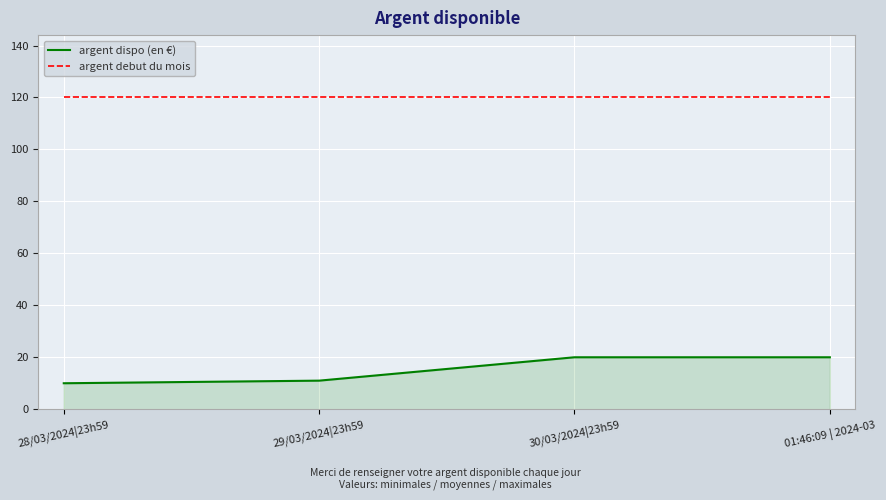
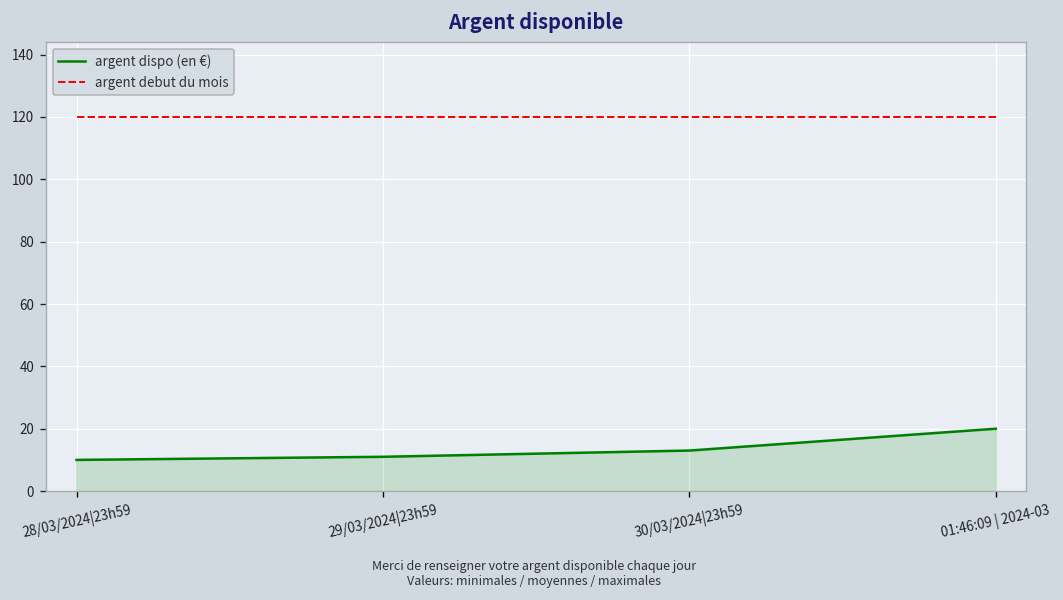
argent dispo (en €), 30/03/2024|23h59: 20 -> 13
